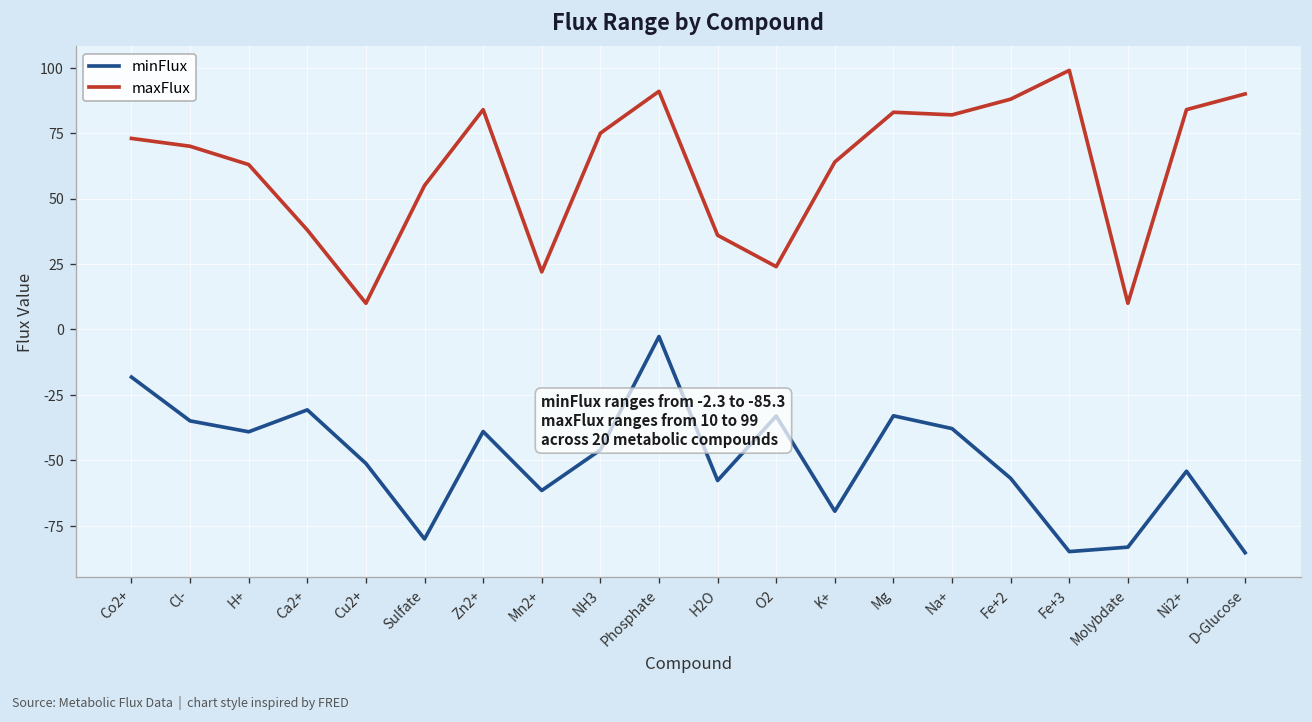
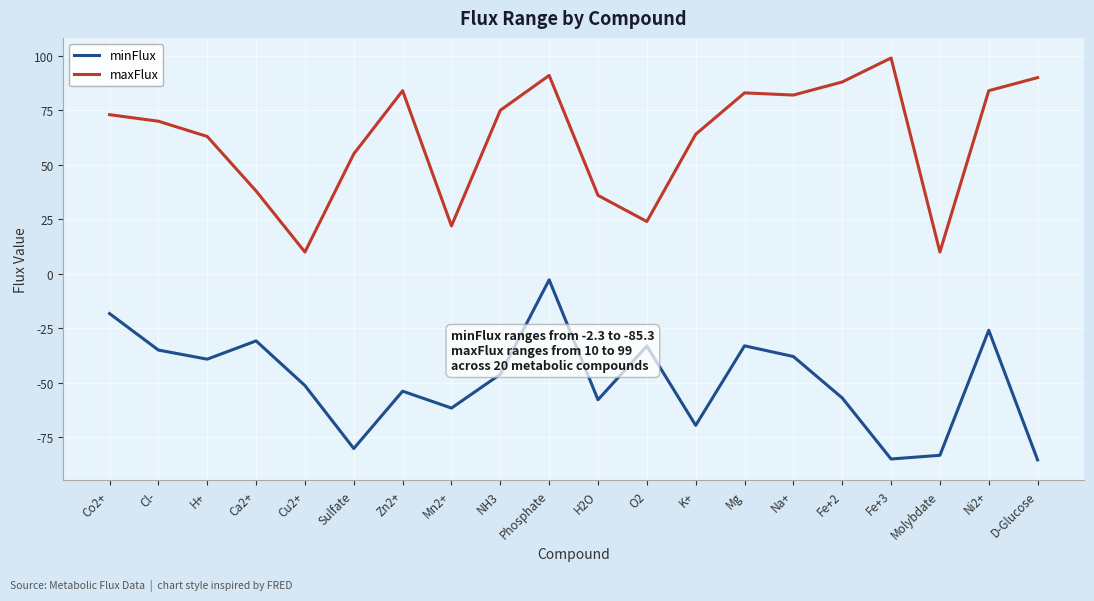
minFlux, Zn2+: -39 -> -54
minFlux, Ni2+: -54 -> -26
